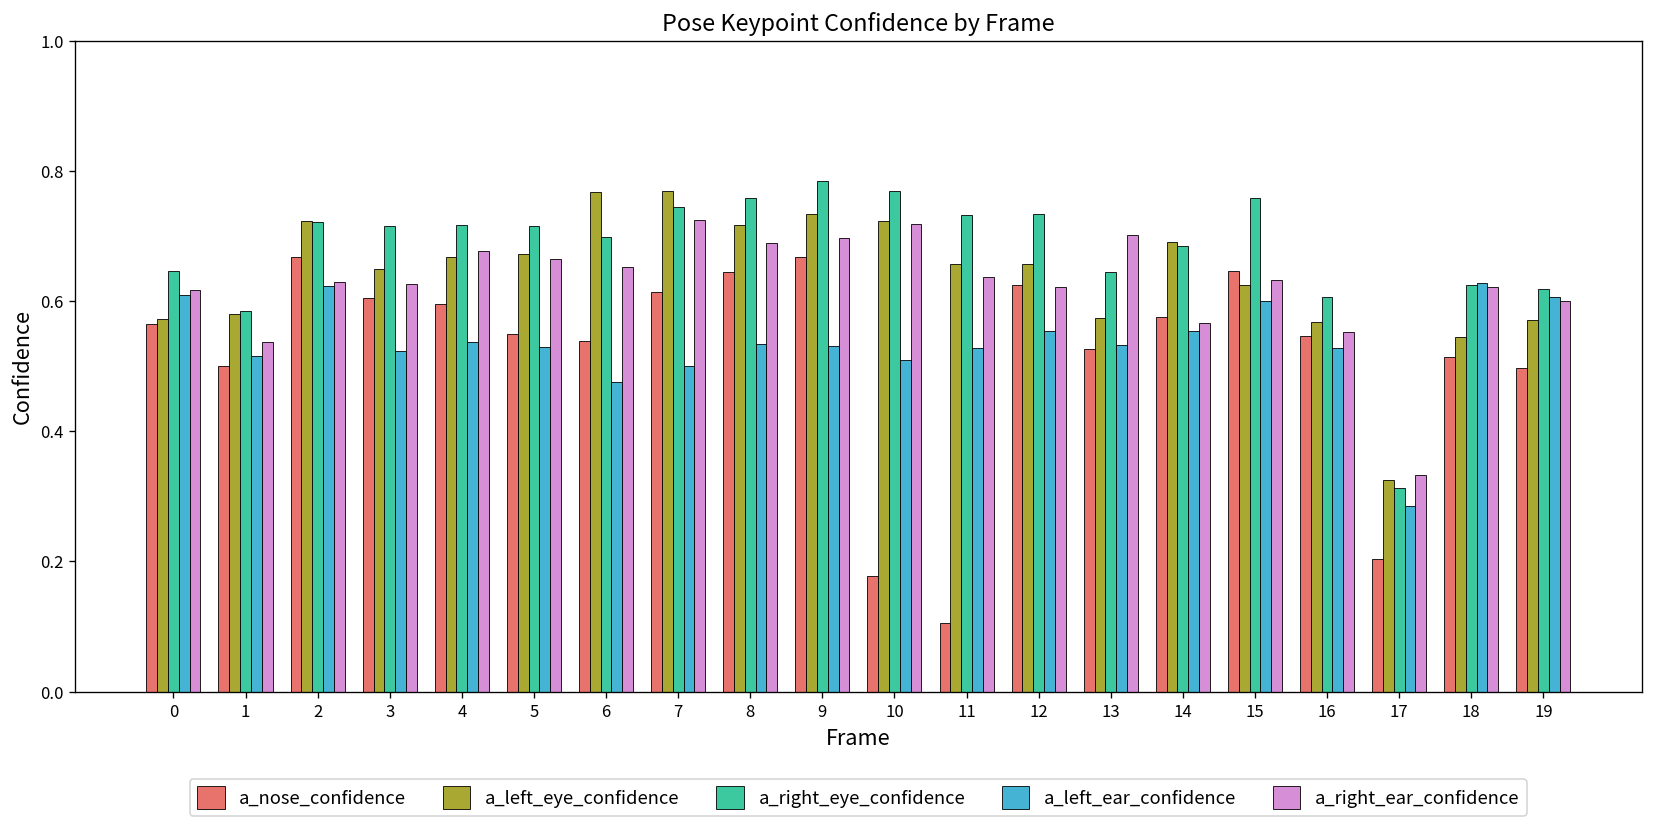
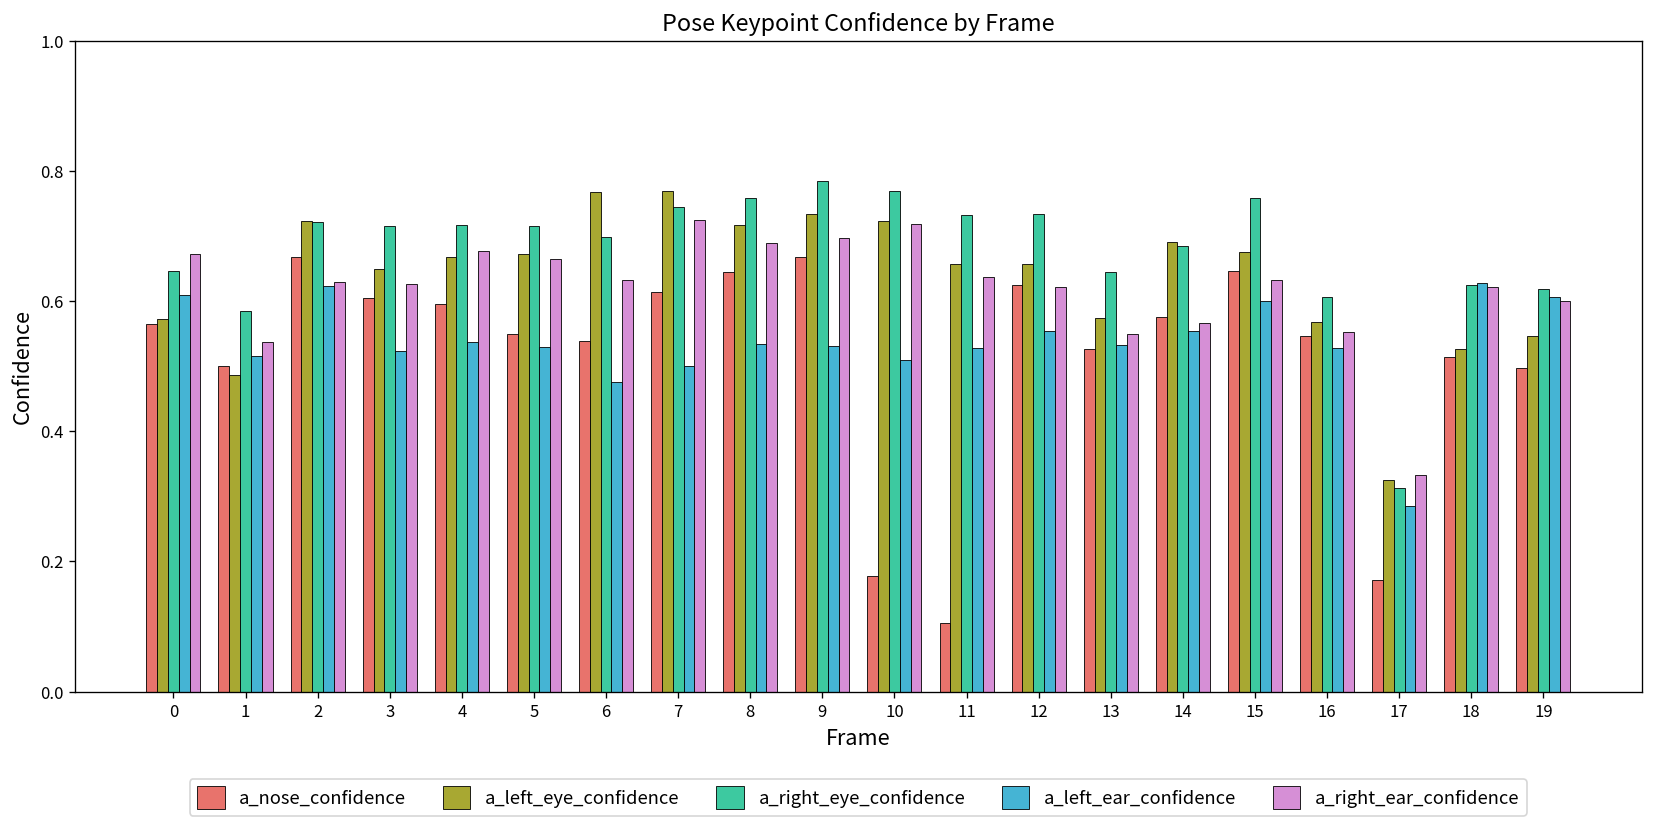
a_right_ear_confidence, 0: 0.62 -> 0.67
a_left_eye_confidence, 1: 0.58 -> 0.49
a_right_ear_confidence, 6: 0.65 -> 0.63
a_right_ear_confidence, 13: 0.70 -> 0.55
a_left_eye_confidence, 15: 0.62 -> 0.68
a_nose_confidence, 17: 0.20 -> 0.17
a_left_eye_confidence, 18: 0.54 -> 0.53
a_left_eye_confidence, 19: 0.57 -> 0.55
